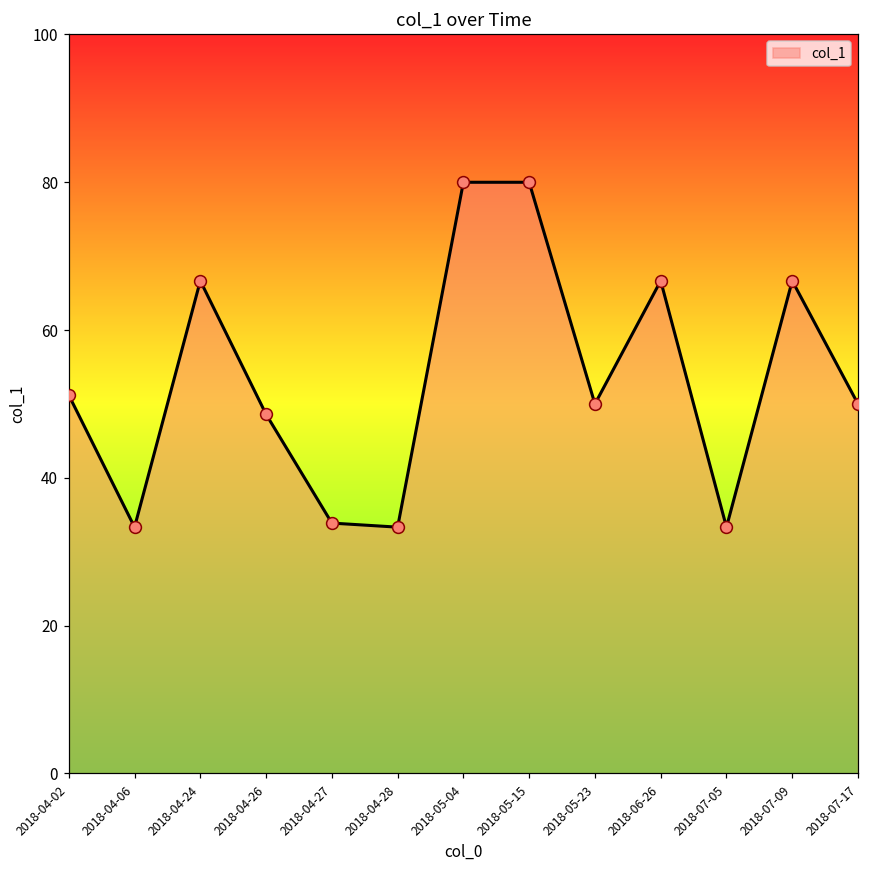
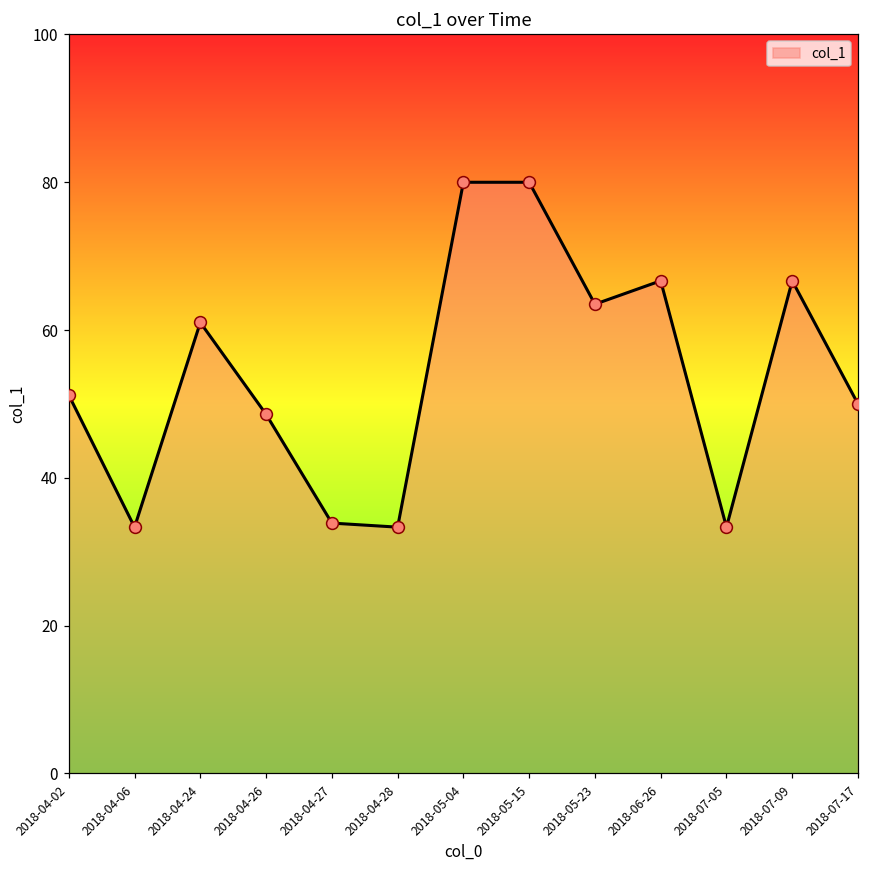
2018-04-24: 67 -> 61
2018-05-23: 50 -> 64
